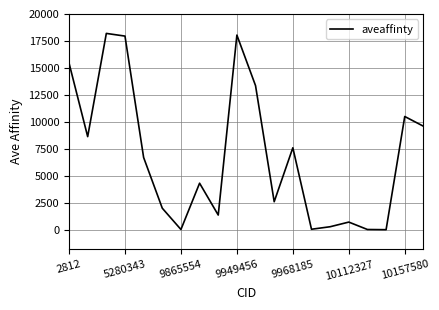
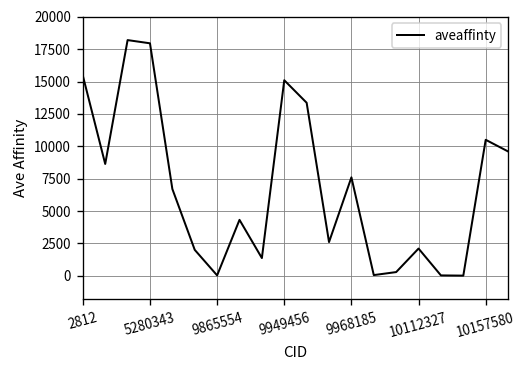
9949456: 18000 -> 15100
10112327: 700 -> 2100
